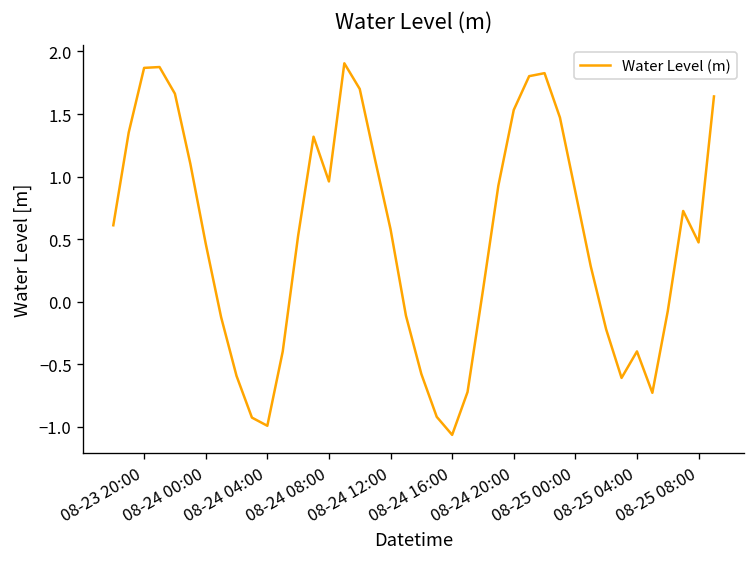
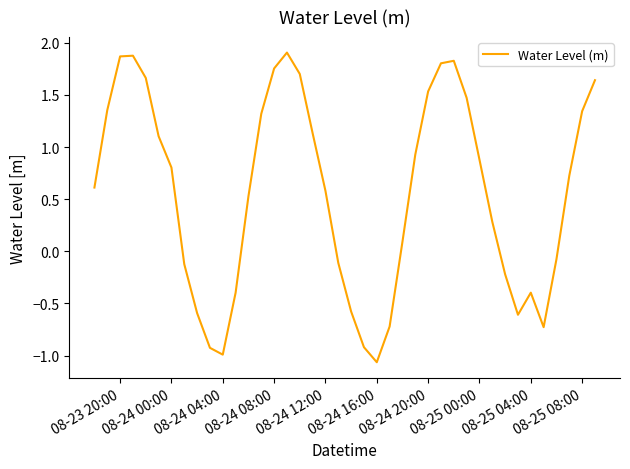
08-24 00:00: 0.46 -> 0.80
08-24 08:00: 0.96 -> 1.75
08-25 08:00: 0.47 -> 1.34
